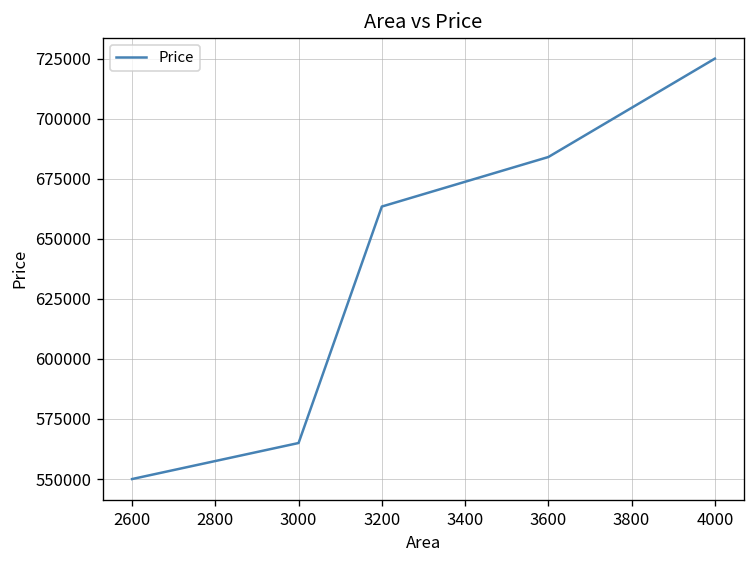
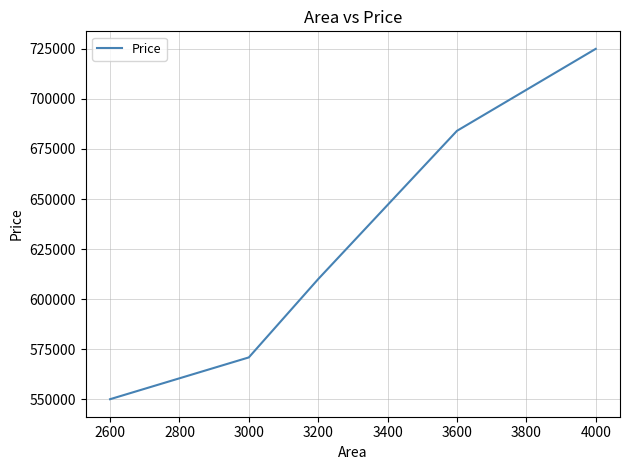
3000: 565000 -> 571000
3200: 663000 -> 610000
